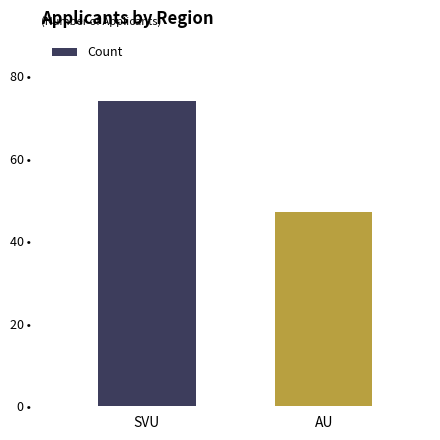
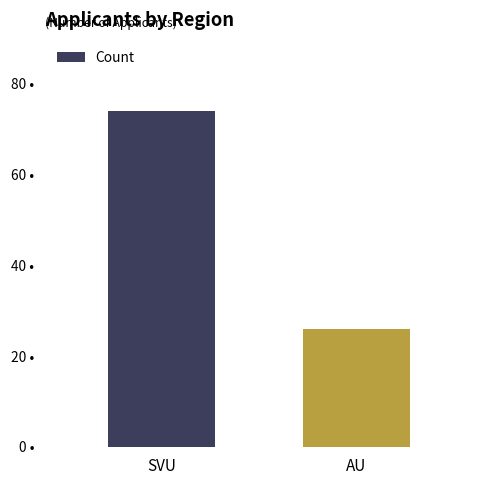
AU: 47 • -> 26 •
